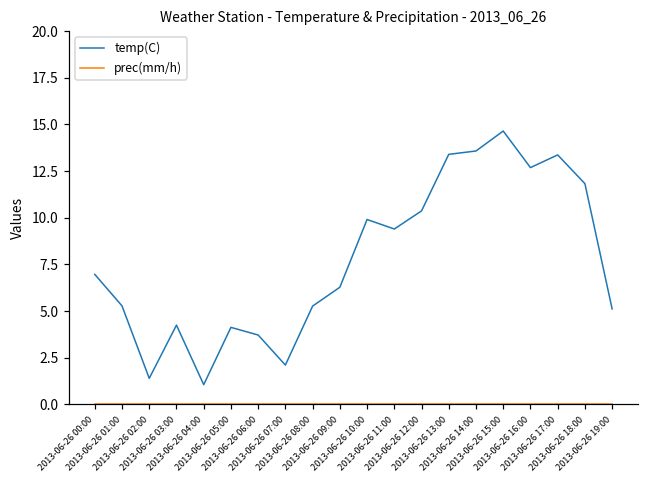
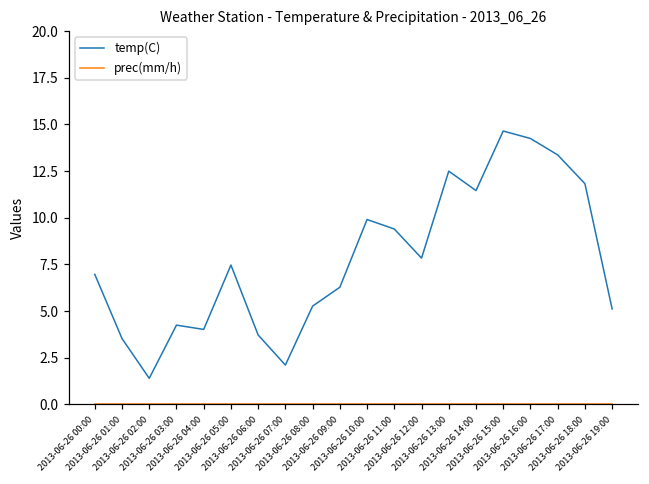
temp(C), 2013-06-26 01:00: 5.3 -> 3.5
temp(C), 2013-06-26 04:00: 1.1 -> 4.0
temp(C), 2013-06-26 05:00: 4.1 -> 7.5
temp(C), 2013-06-26 12:00: 10.4 -> 7.8
temp(C), 2013-06-26 13:00: 13.4 -> 12.5
temp(C), 2013-06-26 14:00: 13.6 -> 11.5
temp(C), 2013-06-26 16:00: 12.7 -> 14.3
